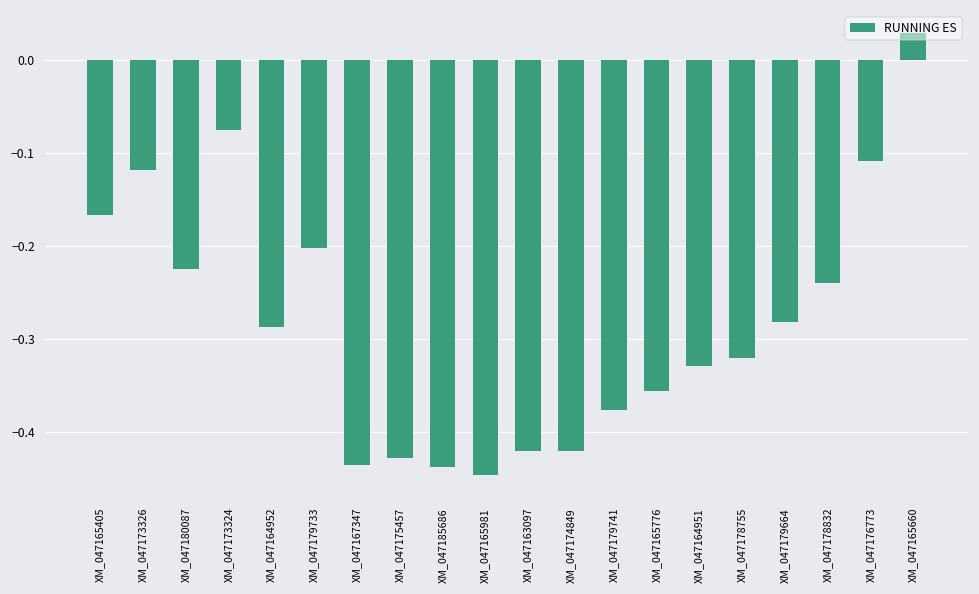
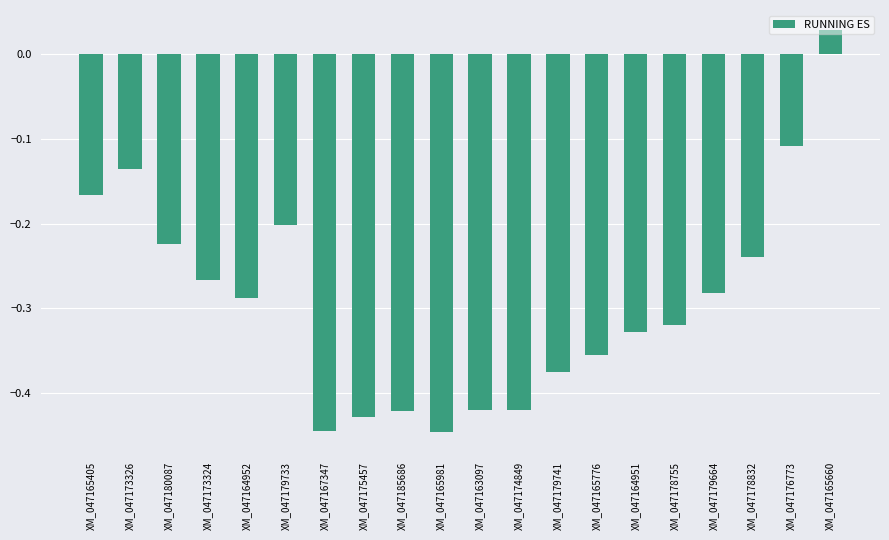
XM_047173326: -0.12 -> -0.14
XM_047173324: -0.08 -> -0.27
XM_047167347: -0.43 -> -0.44
XM_047185686: -0.44 -> -0.42
